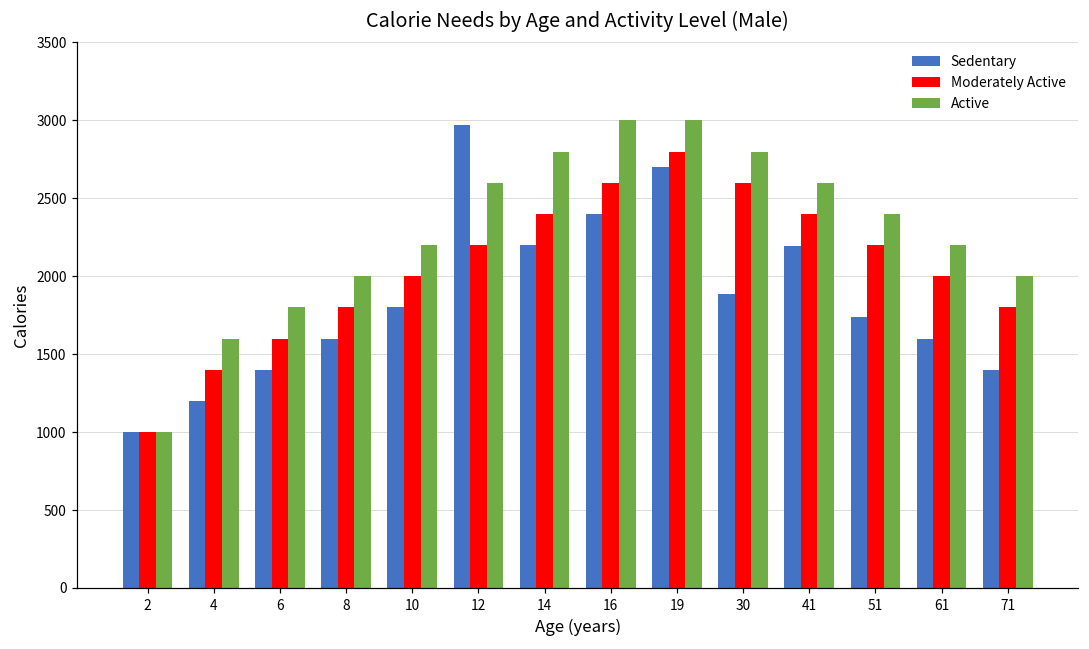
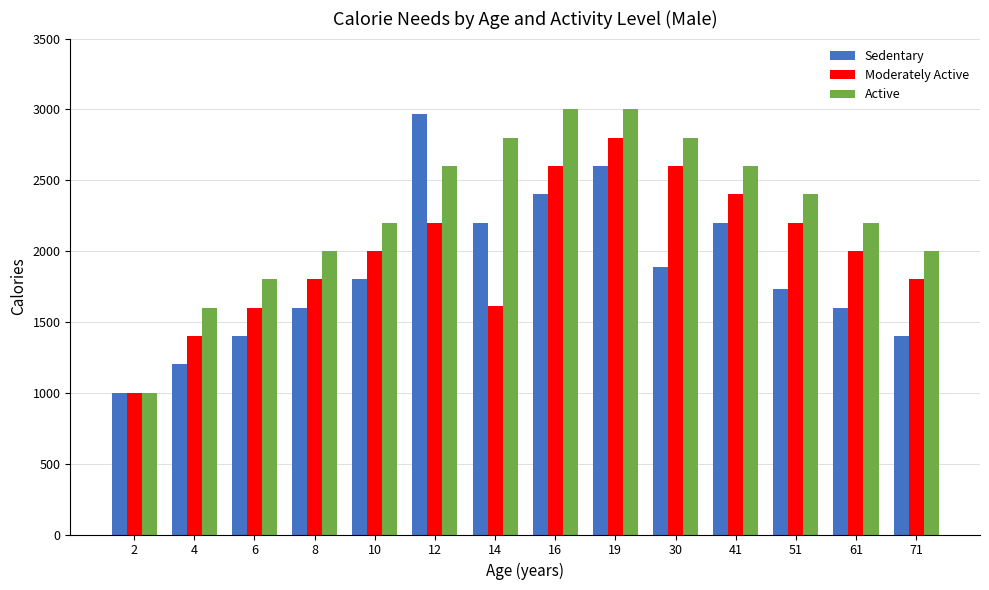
Moderately Active, 14: 2400 -> 1610
Sedentary, 19: 2700 -> 2600
